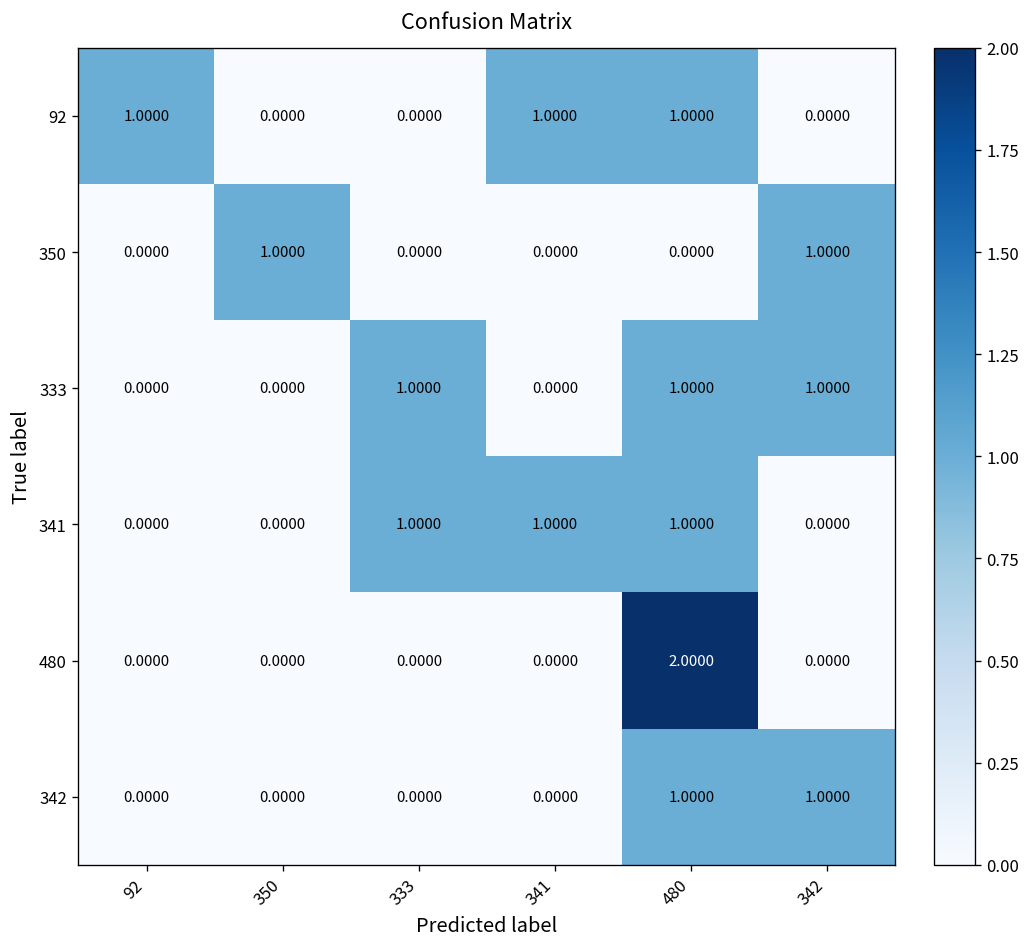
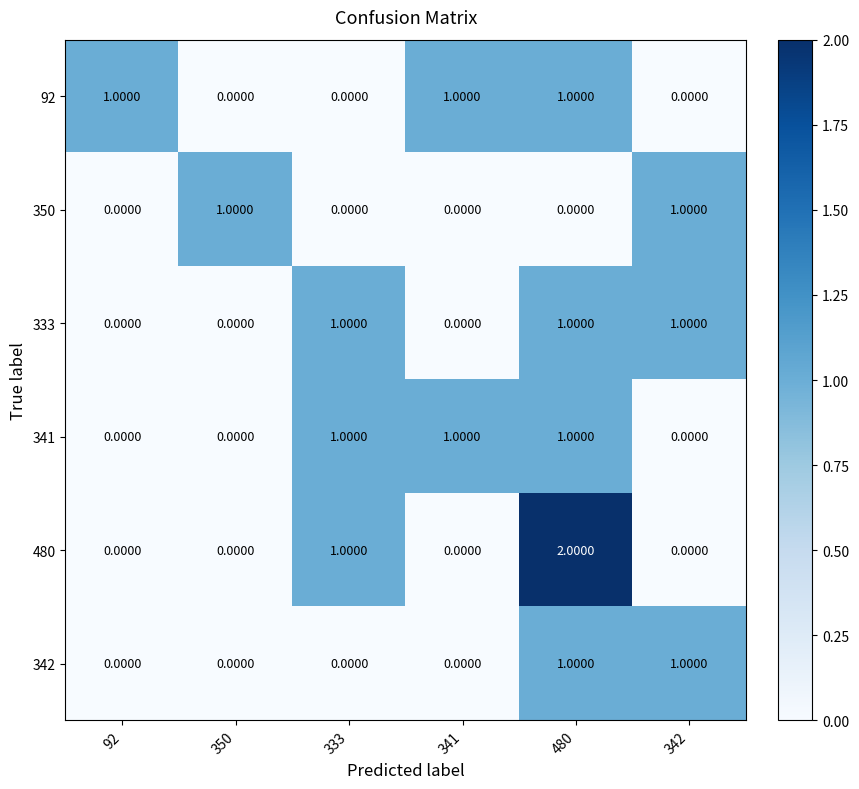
480, 333: 0.0000 -> 1.0000
